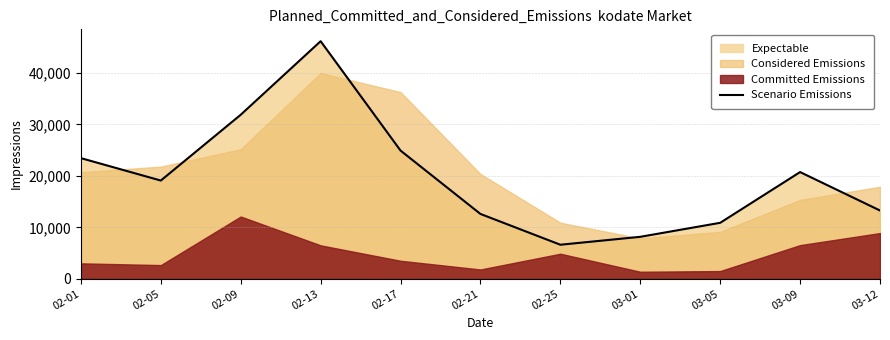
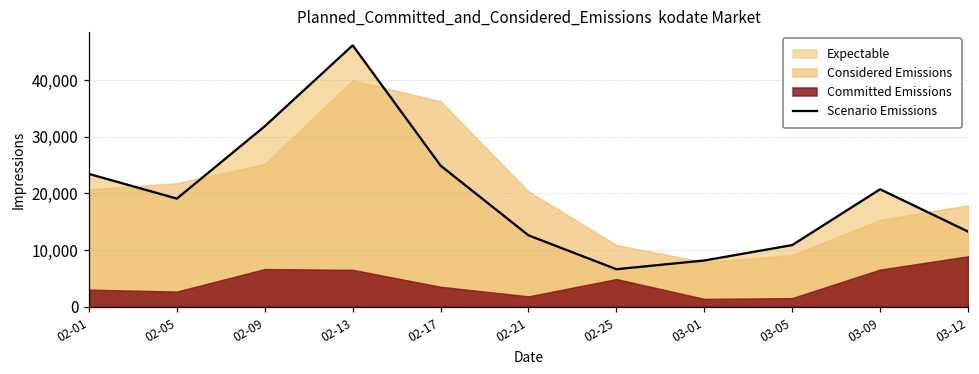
Committed Emissions, 02-09: 12,000 -> 7,000
